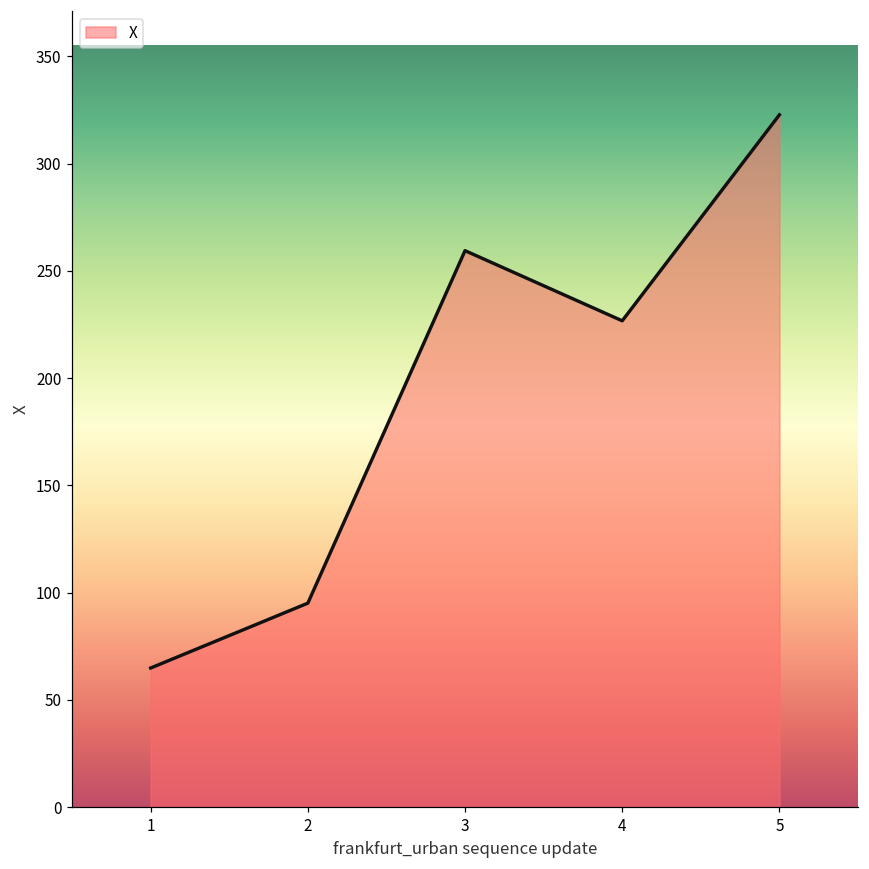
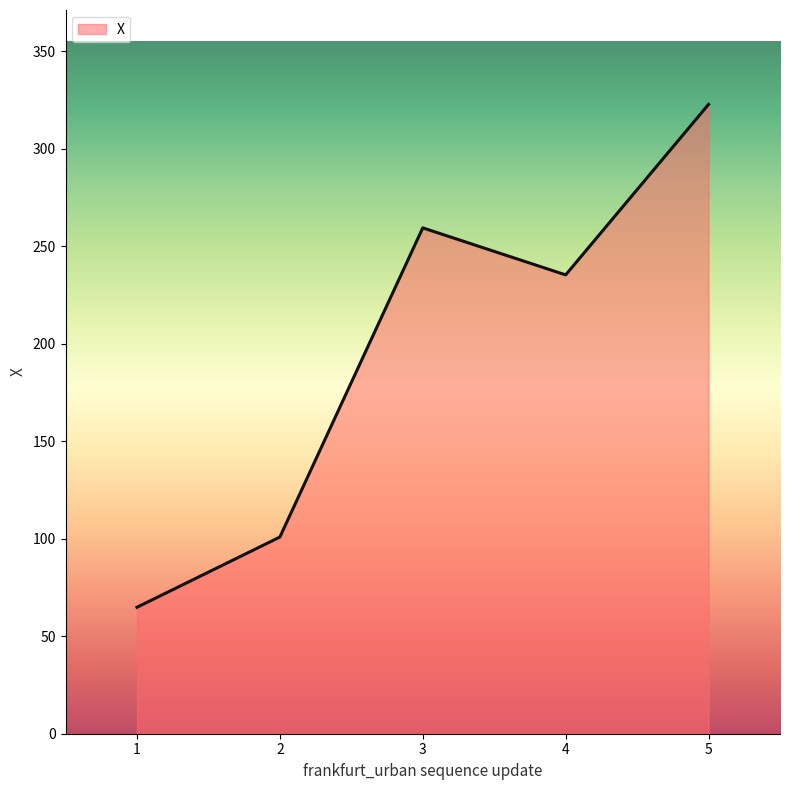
2: 95 -> 101
4: 227 -> 235
